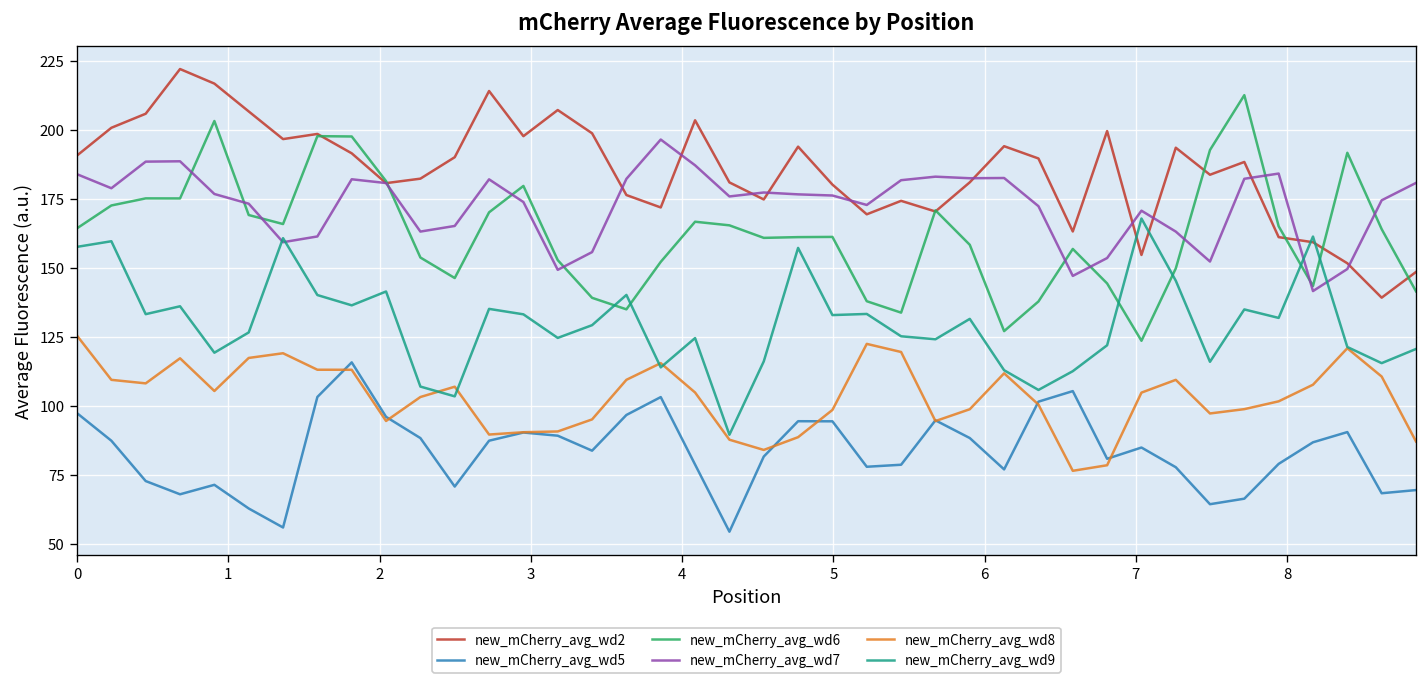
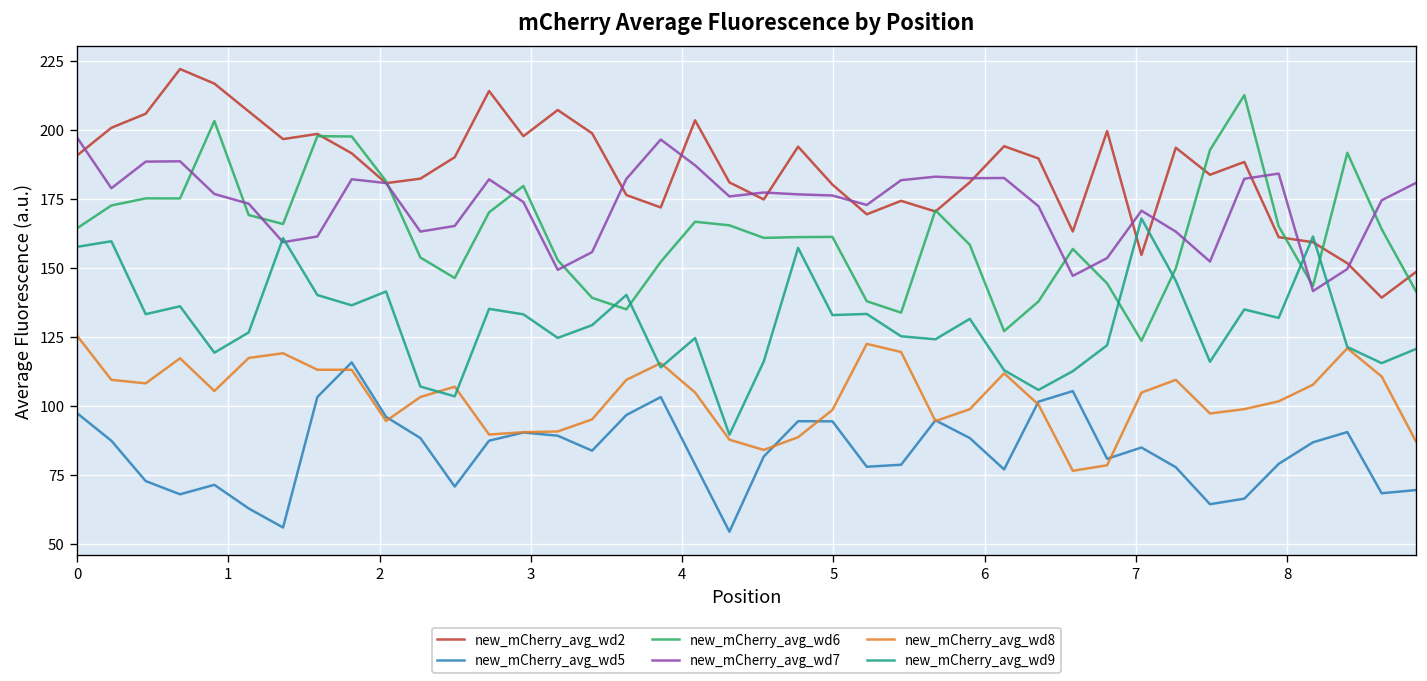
new_mCherry_avg_wd7, 0: 184 -> 197
